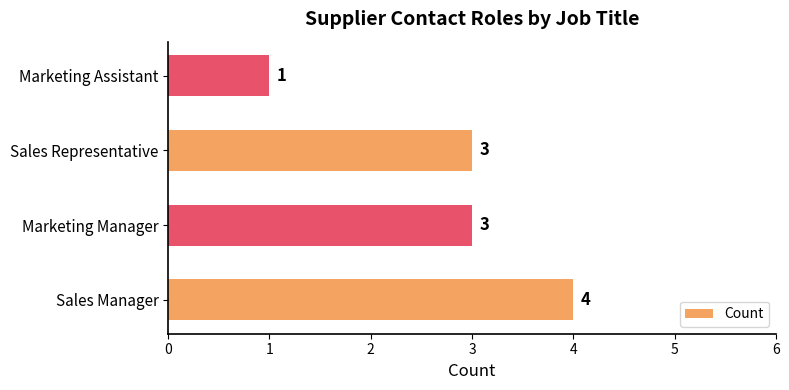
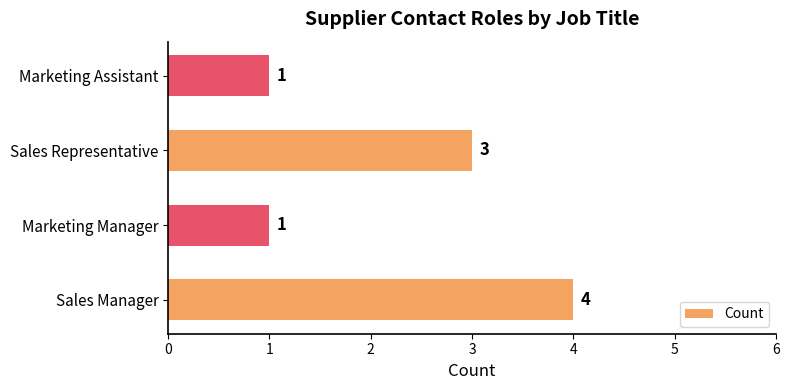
Marketing Manager: 3 -> 1
